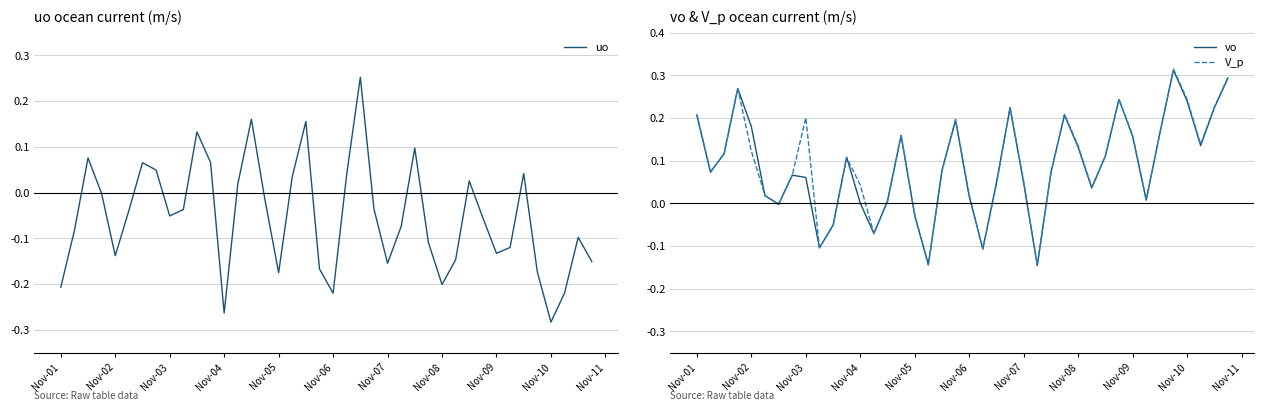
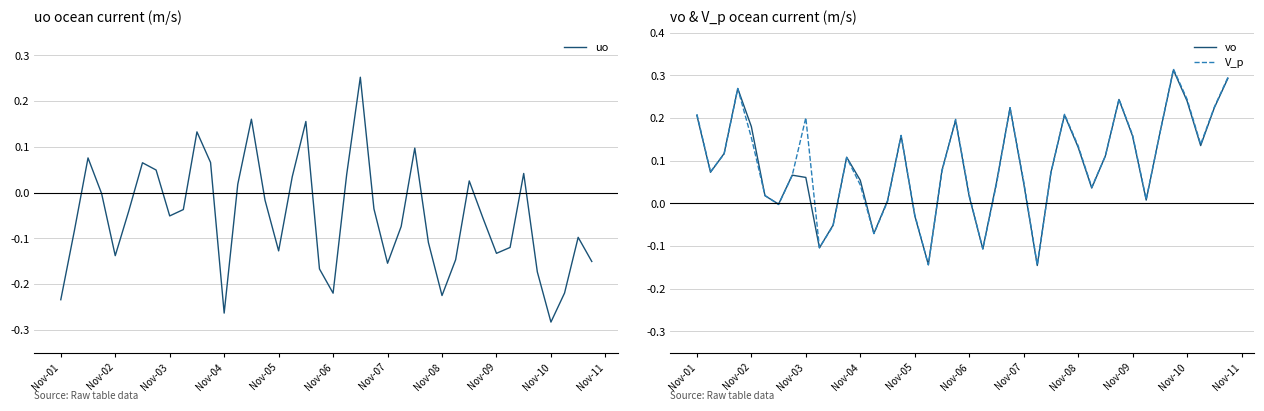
uo ocean current (m/s), Nov-01: -0.21 -> -0.23
uo ocean current (m/s), Nov-05: -0.18 -> -0.13
uo ocean current (m/s), Nov-08: -0.20 -> -0.23
vo & V_p ocean current (m/s), V_p, Nov-02: 0.12 -> 0.15
vo & V_p ocean current (m/s), vo, Nov-04: 0.00 -> 0.05
